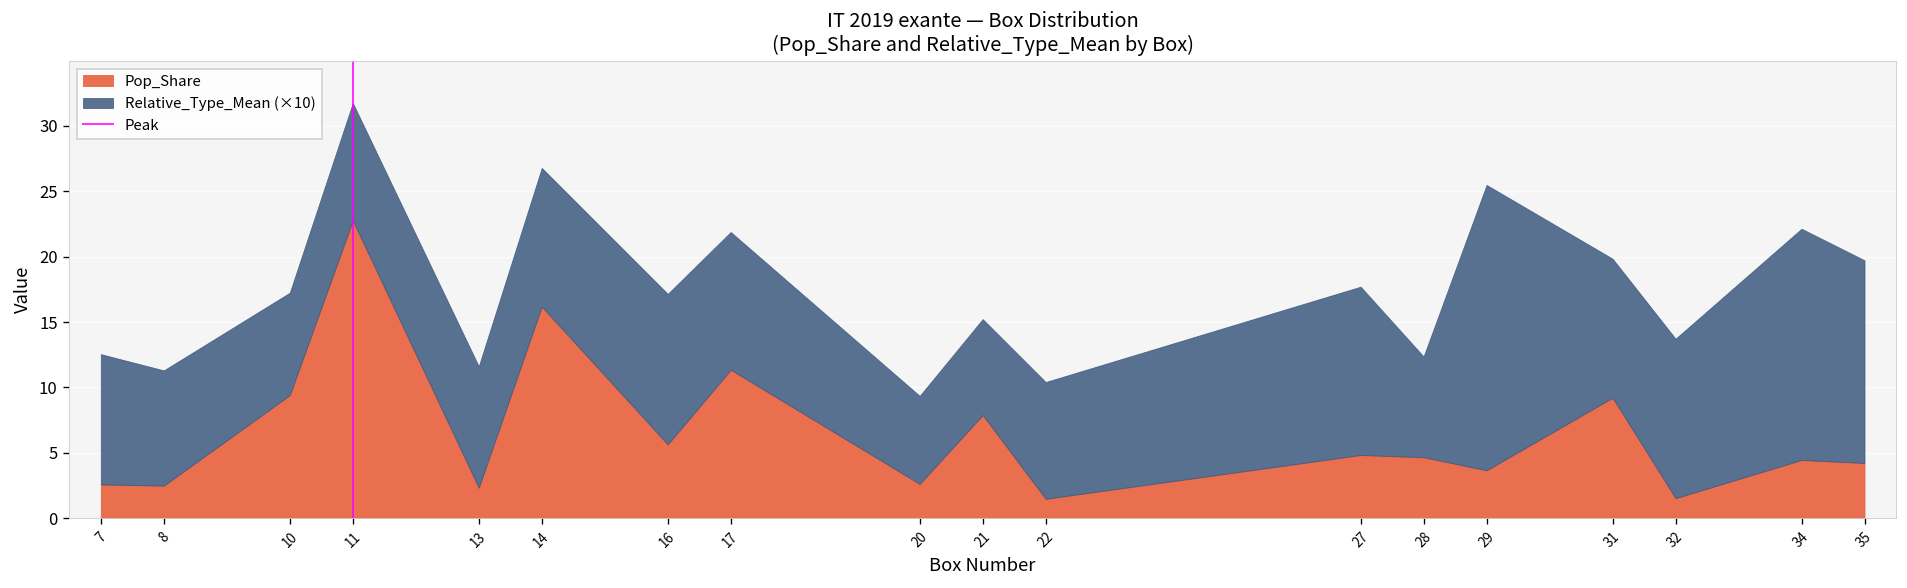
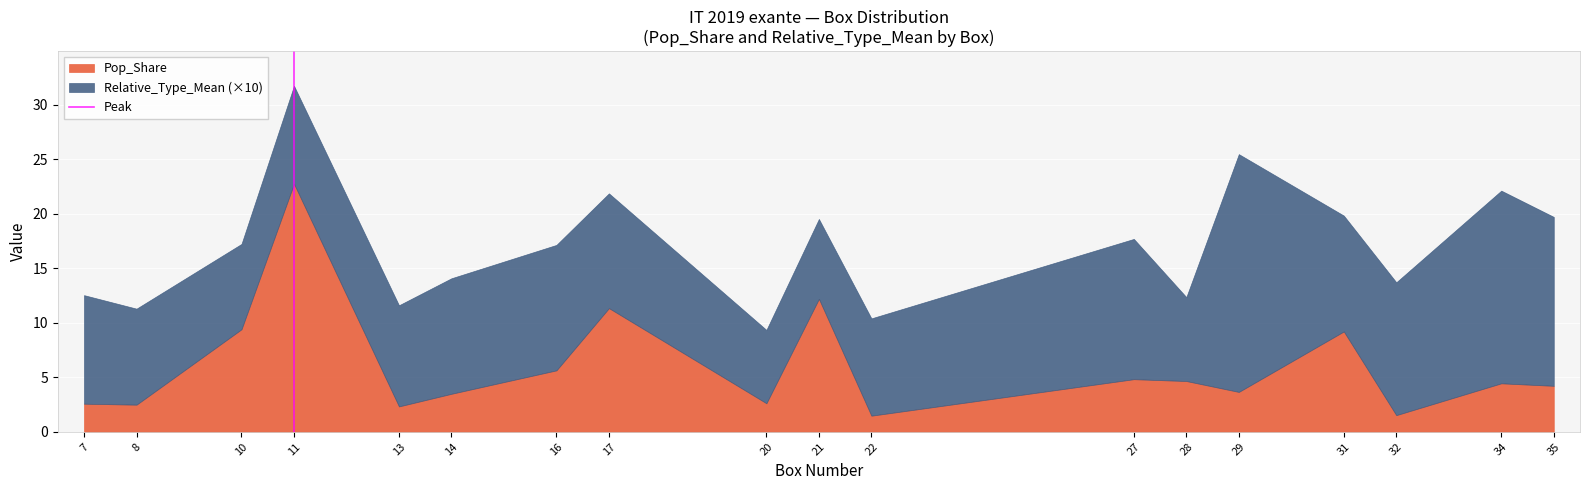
Pop_Share, 14: 16.2 -> 3.5
Pop_Share, 21: 7.9 -> 12.2
